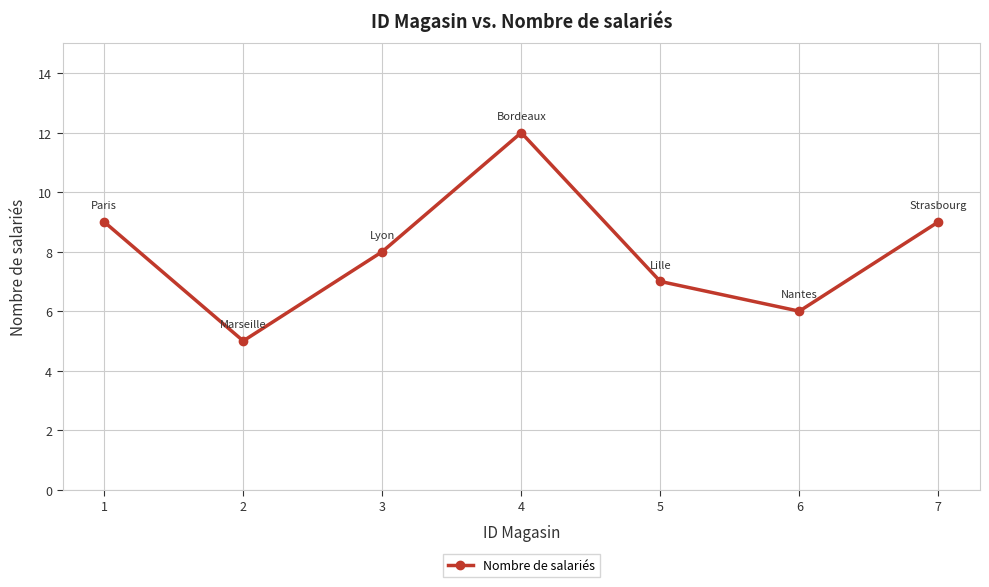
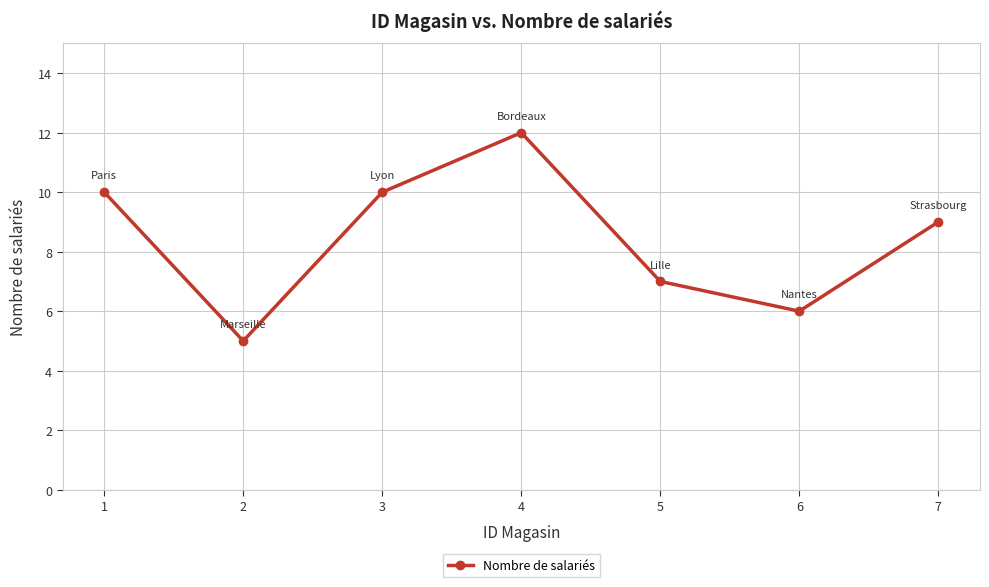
1: 9 -> 10
3: 8 -> 10
